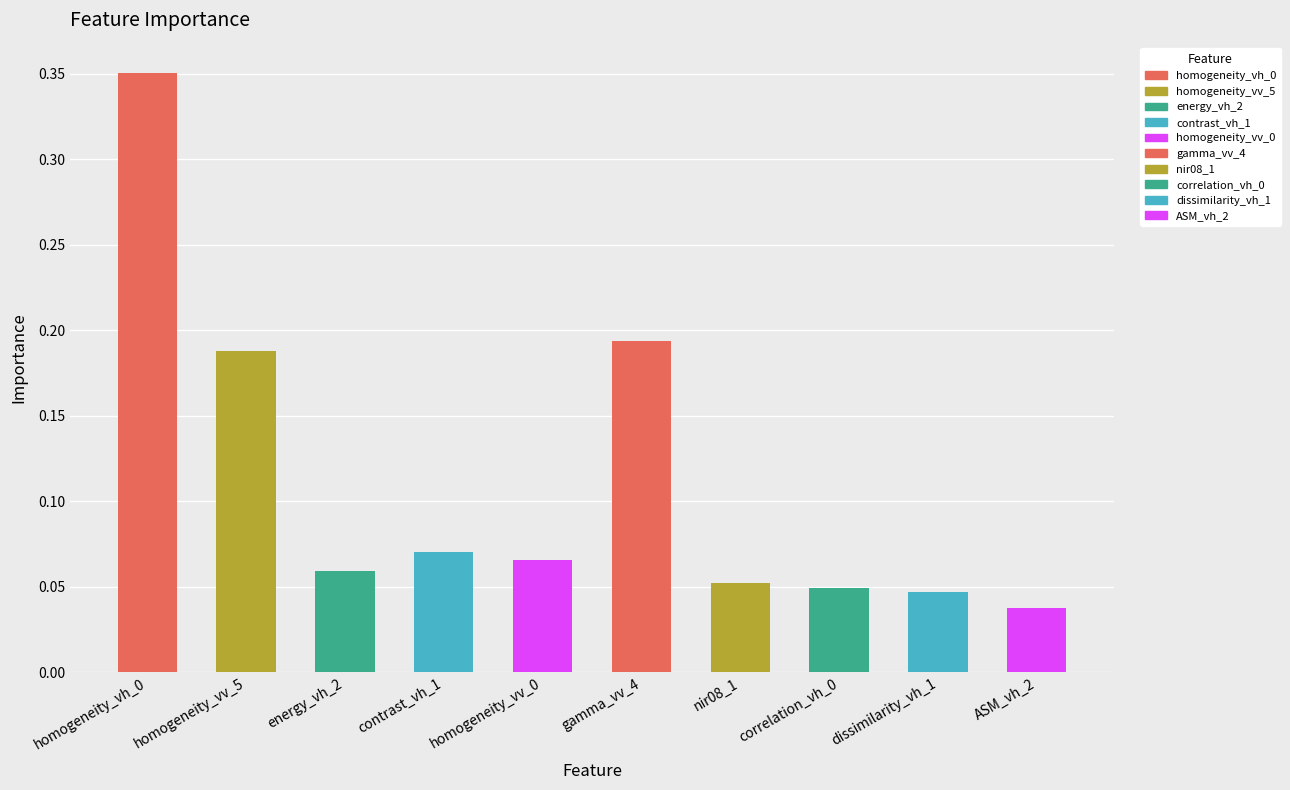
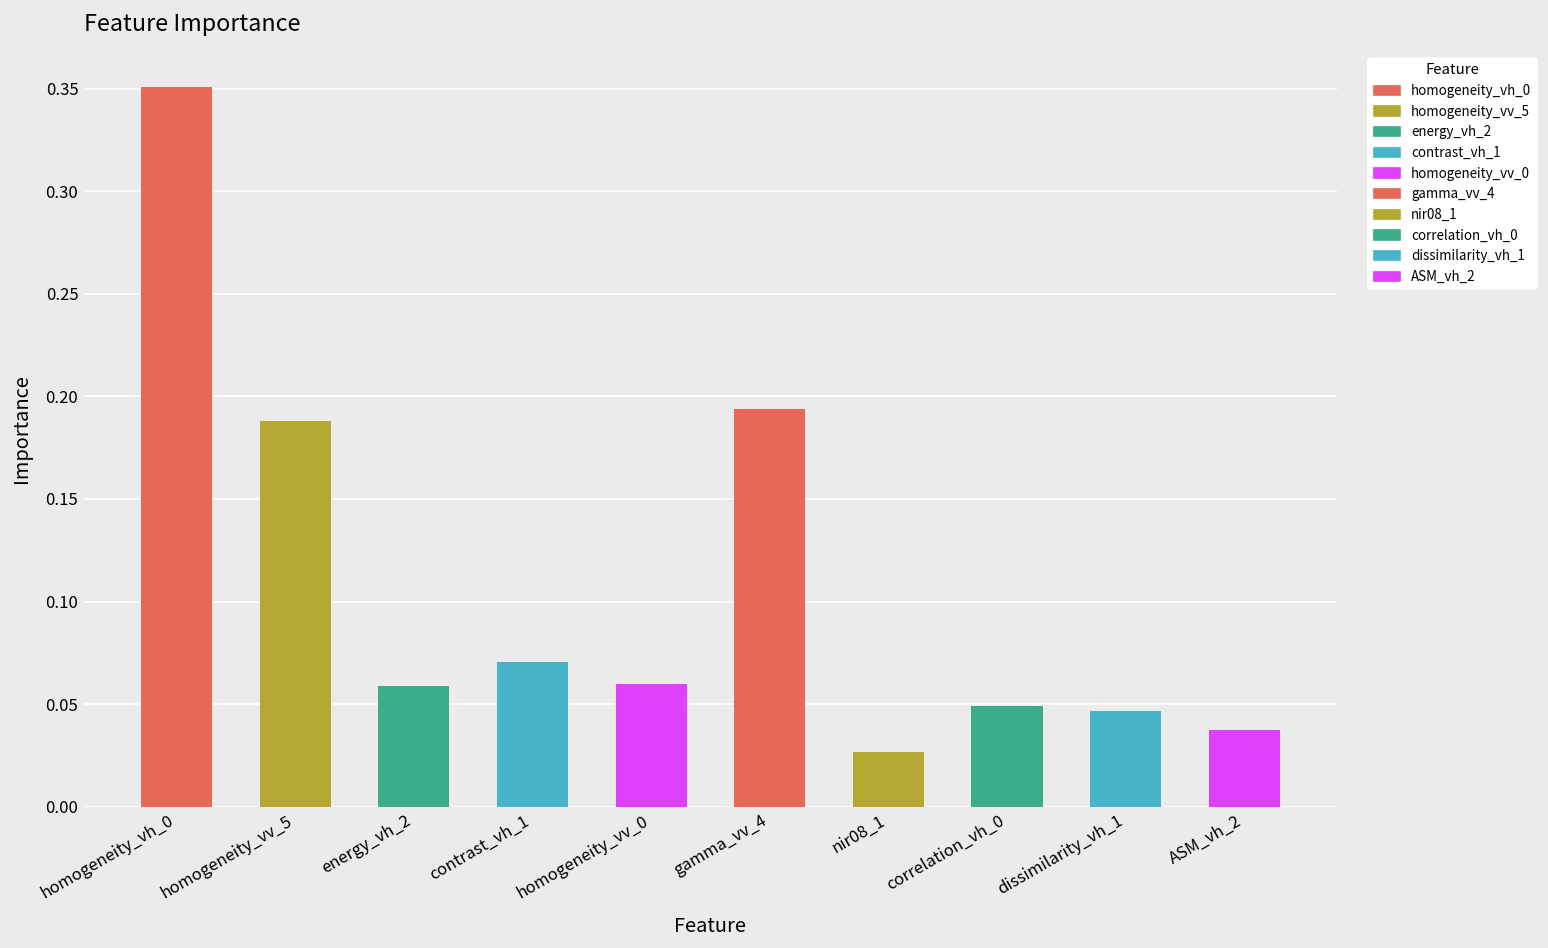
homogeneity_vv_0: 0.066 -> 0.060
nir08_1: 0.052 -> 0.027
